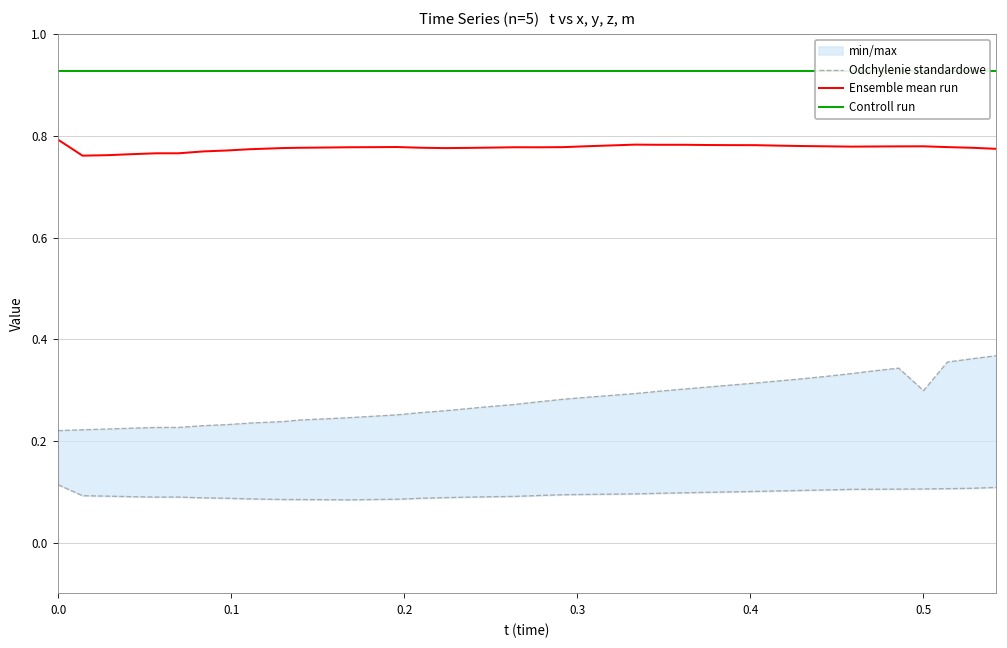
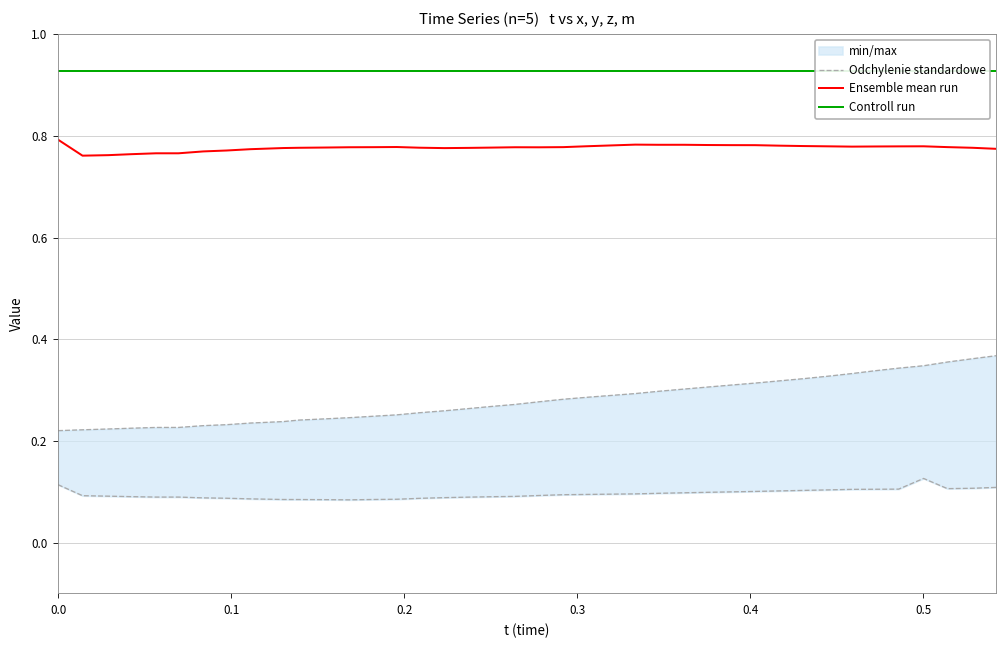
Odchylenie standardowe, 0.5: 0.11 -> 0.13
min/max, 0.5: 0.30 -> 0.35
